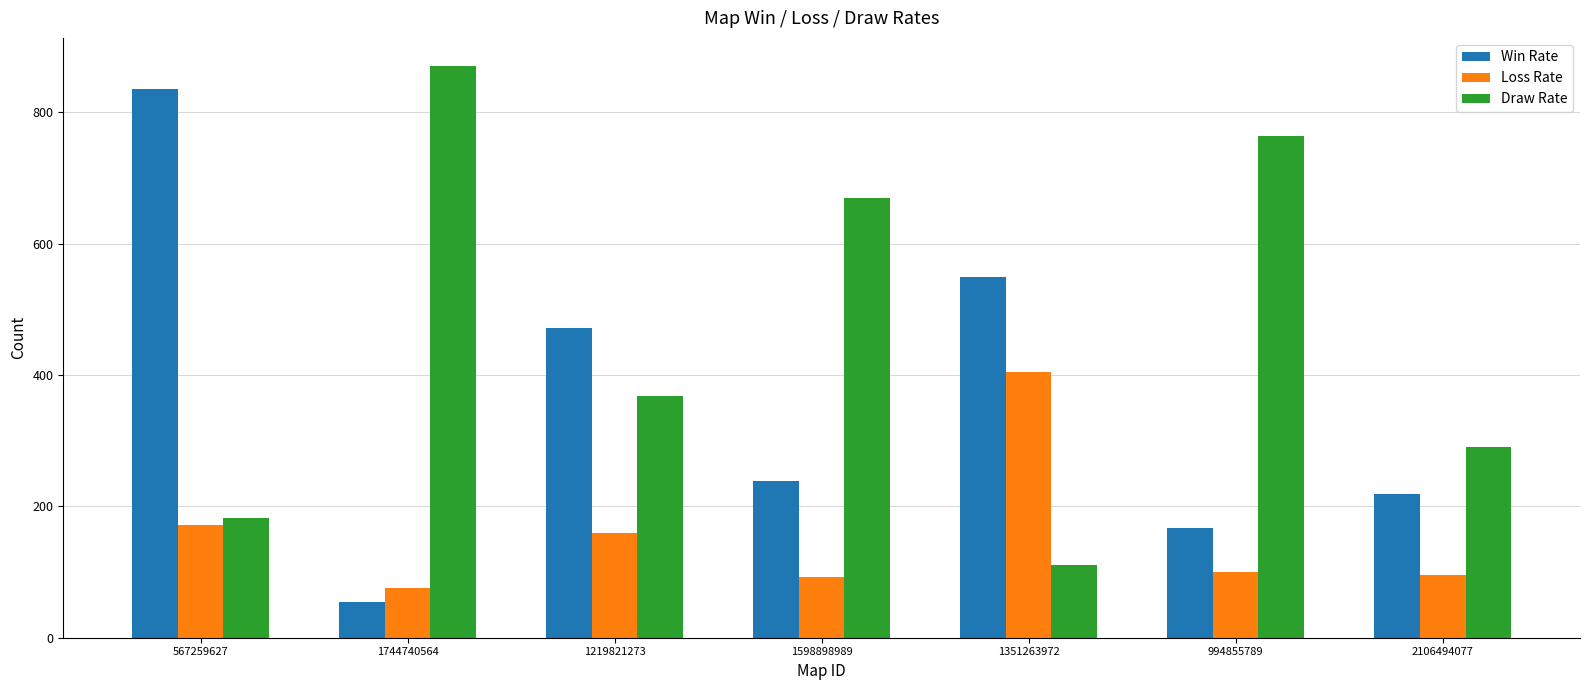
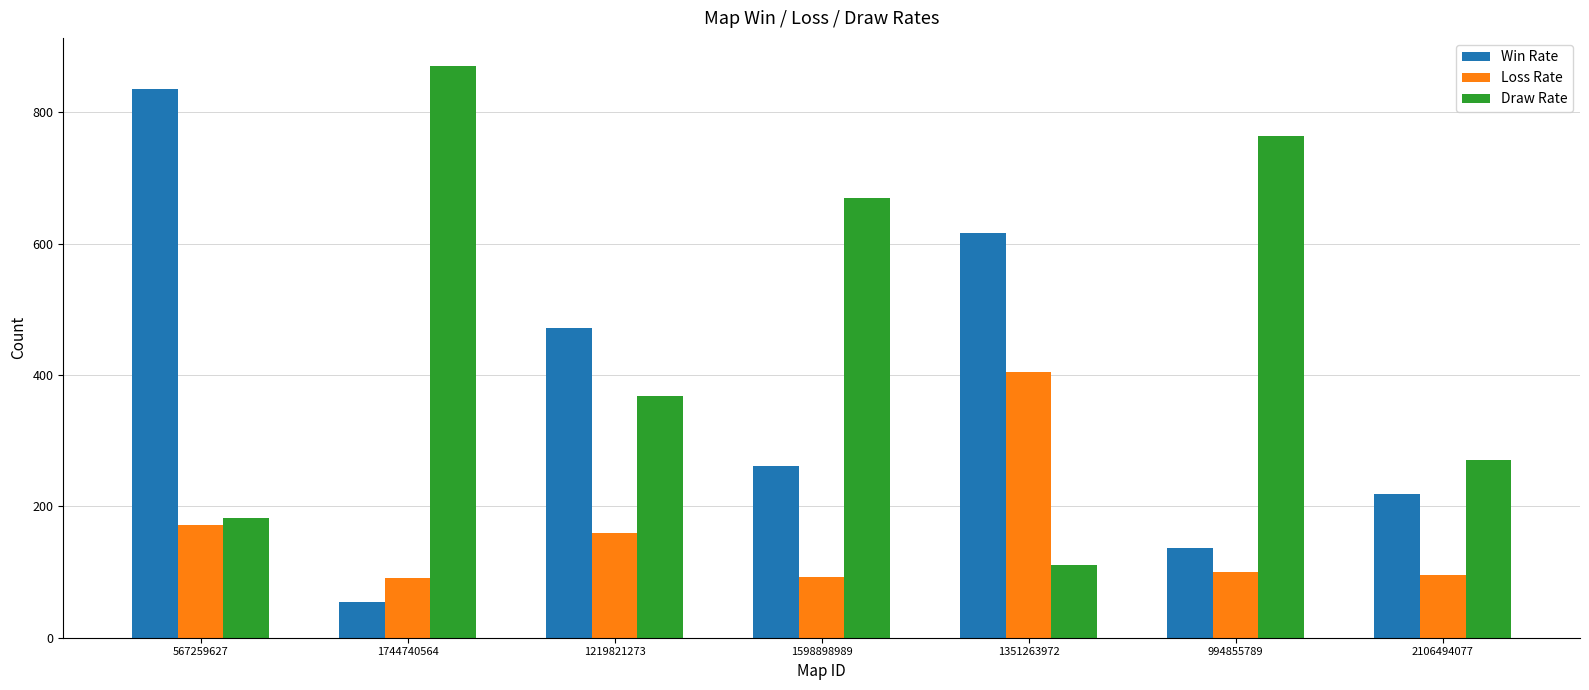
Loss Rate, 1744740564: 80 -> 90
Win Rate, 1598898989: 240 -> 260
Win Rate, 1351263972: 550 -> 620
Win Rate, 994855789: 170 -> 140
Draw Rate, 2106494077: 290 -> 270
